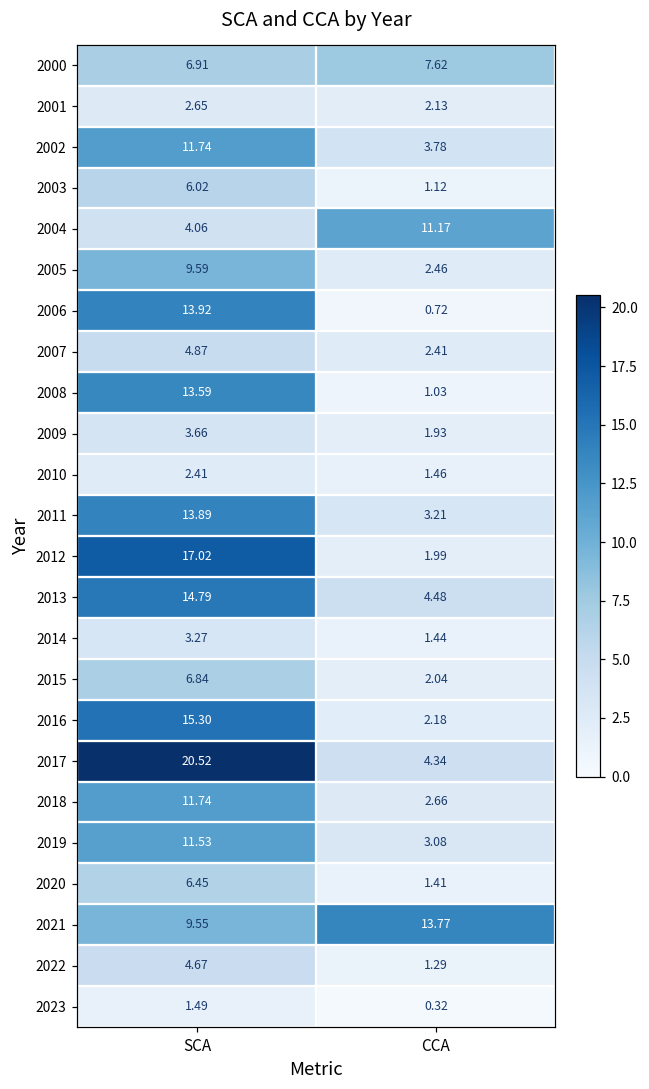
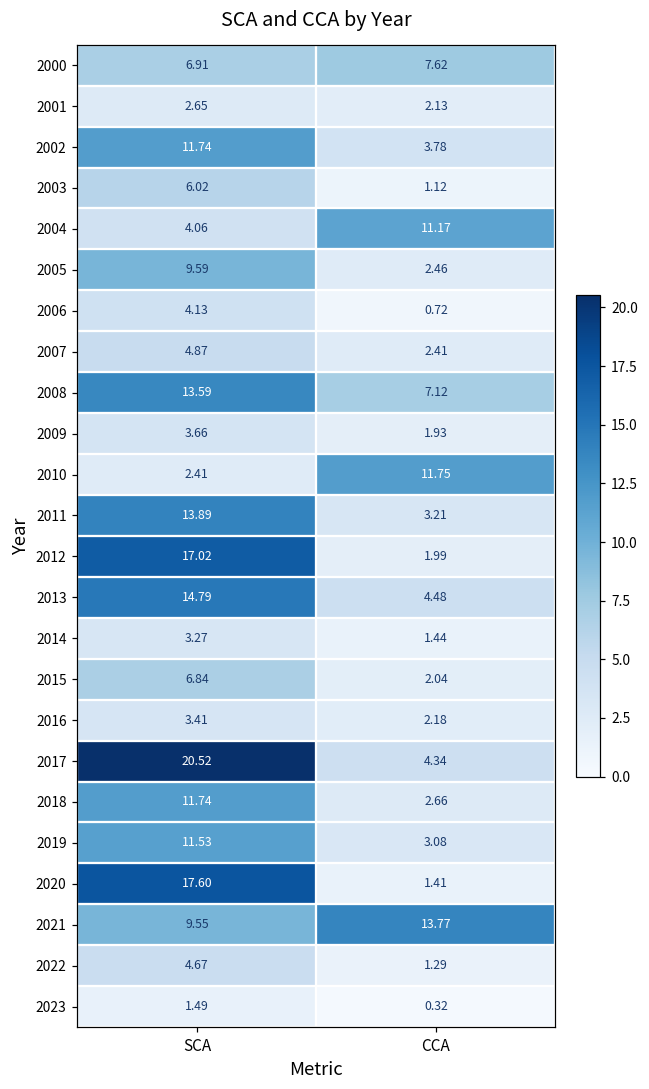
2006, SCA: 13.92 -> 4.13
2008, CCA: 1.03 -> 7.12
2010, CCA: 1.46 -> 11.75
2016, SCA: 15.30 -> 3.41
2020, SCA: 6.45 -> 17.60
